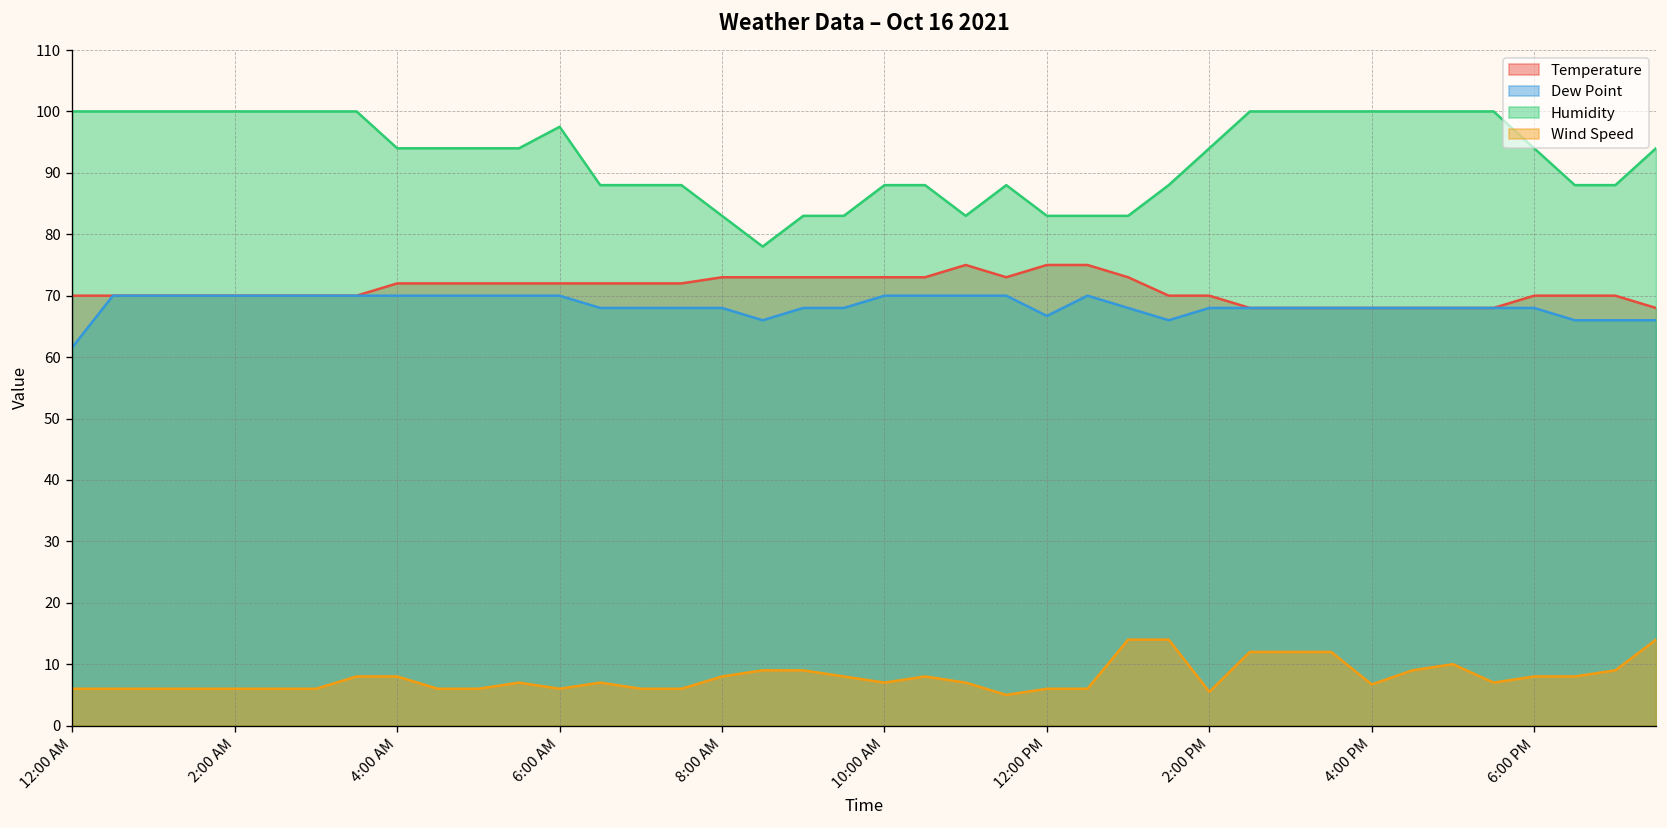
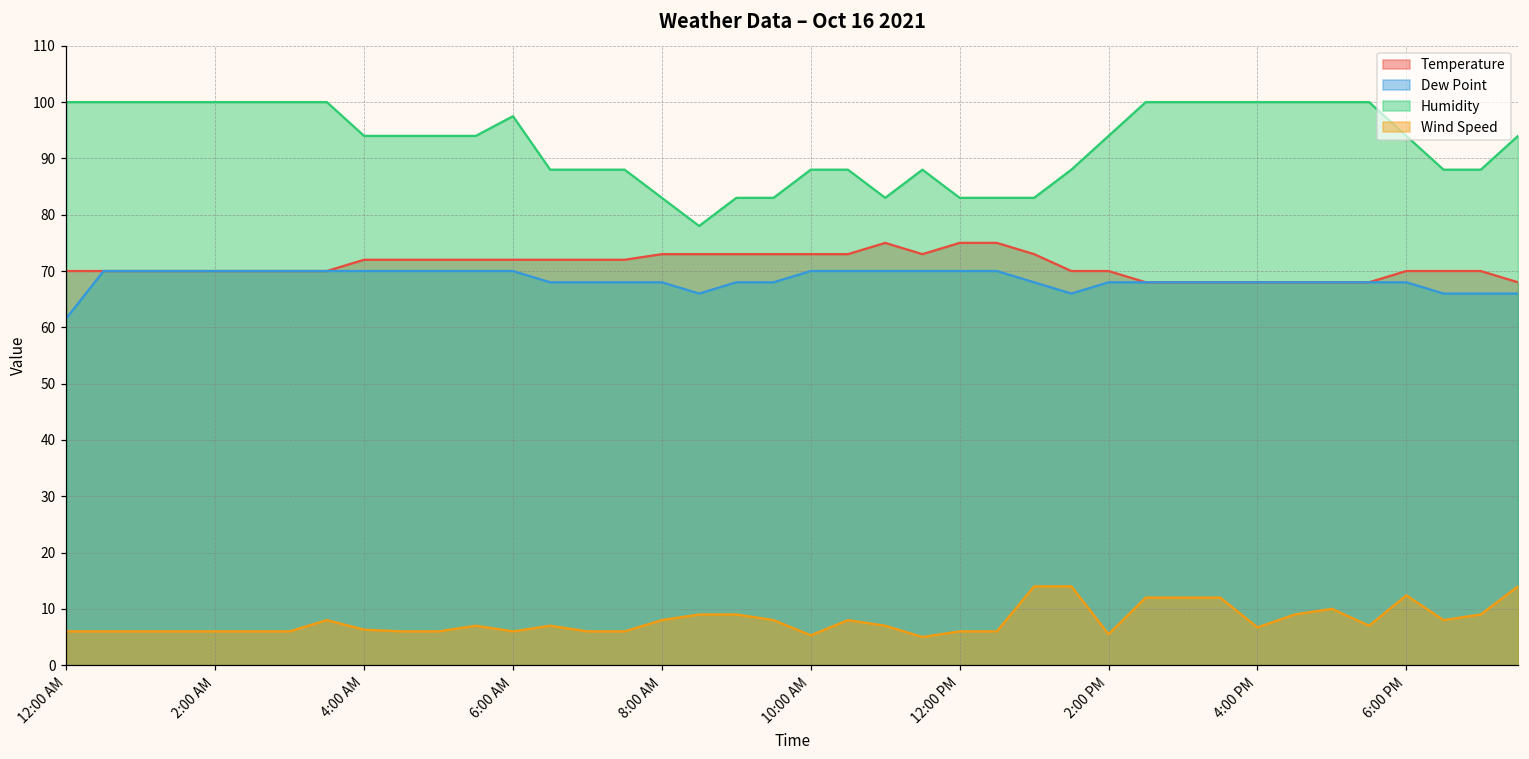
Wind Speed, 4:00 AM: 8 -> 6
Wind Speed, 10:00 AM: 7 -> 5
Dew Point, 12:00 PM: 67 -> 70
Wind Speed, 6:00 PM: 8 -> 12
